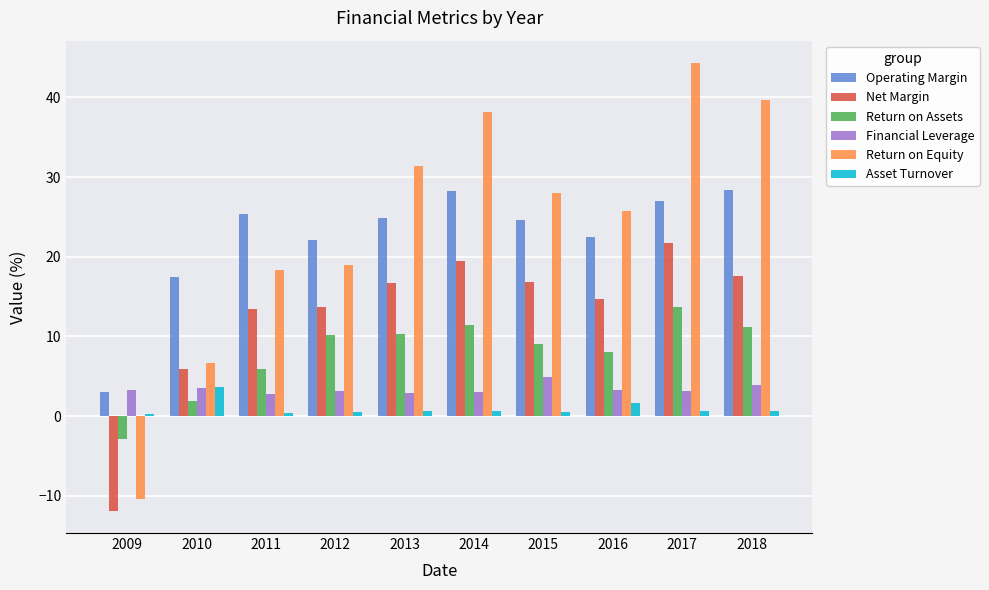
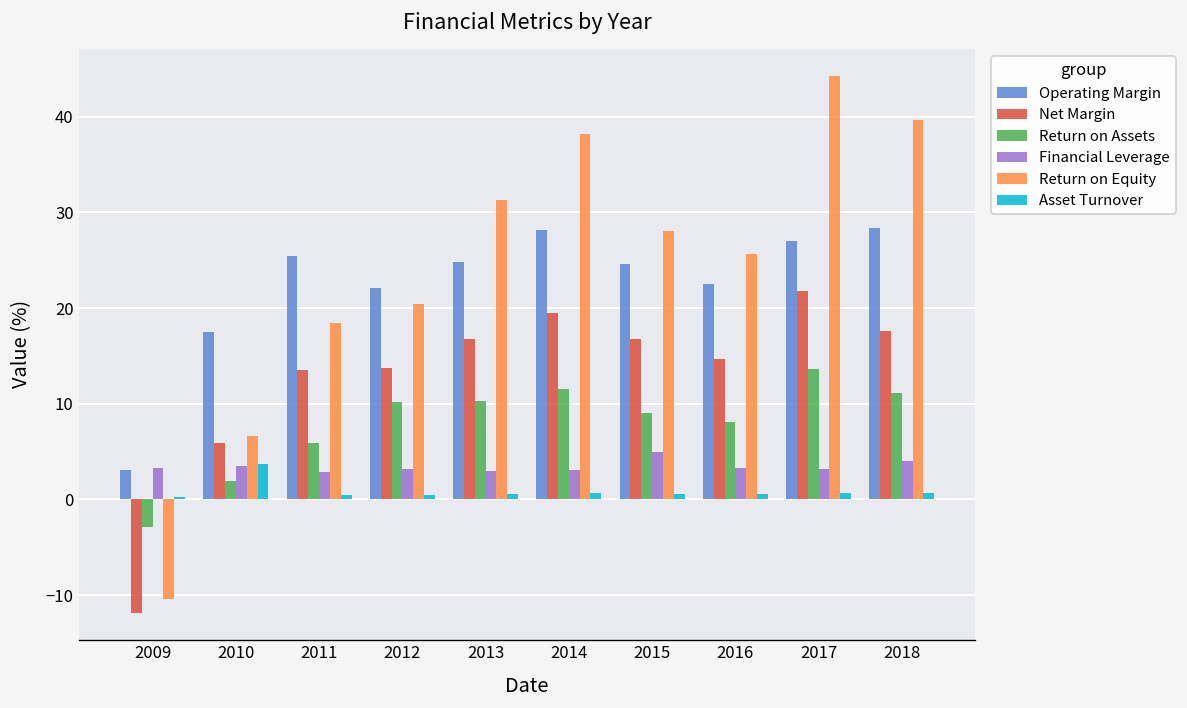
Return on Equity, 2012: 19 -> 20
Asset Turnover, 2016: 2 -> 1
